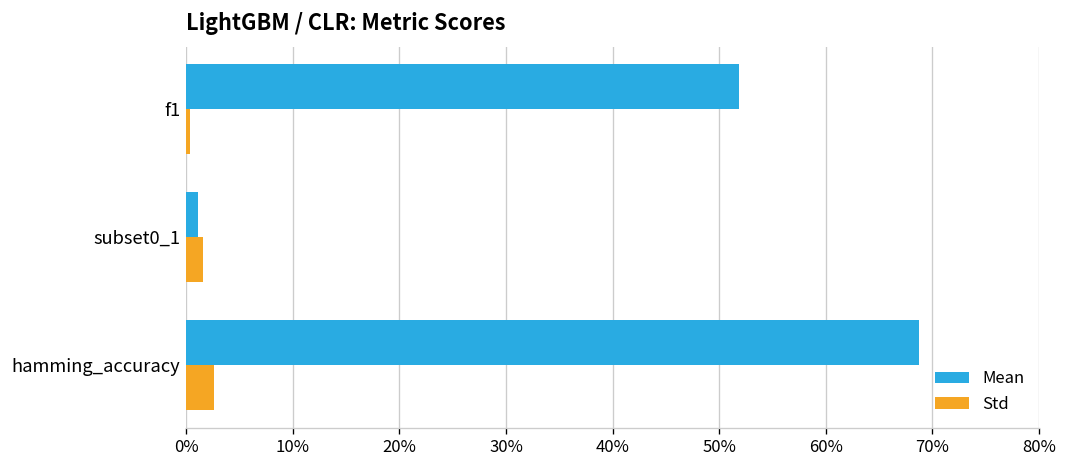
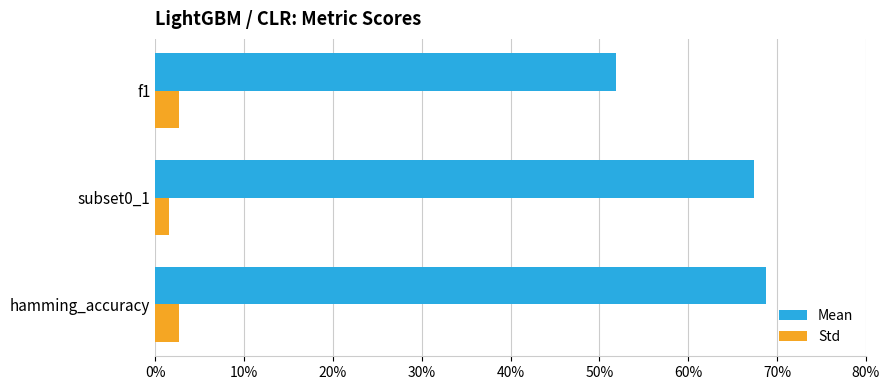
Std, f1: 0% -> 3%
Mean, subset0_1: 1% -> 67%
